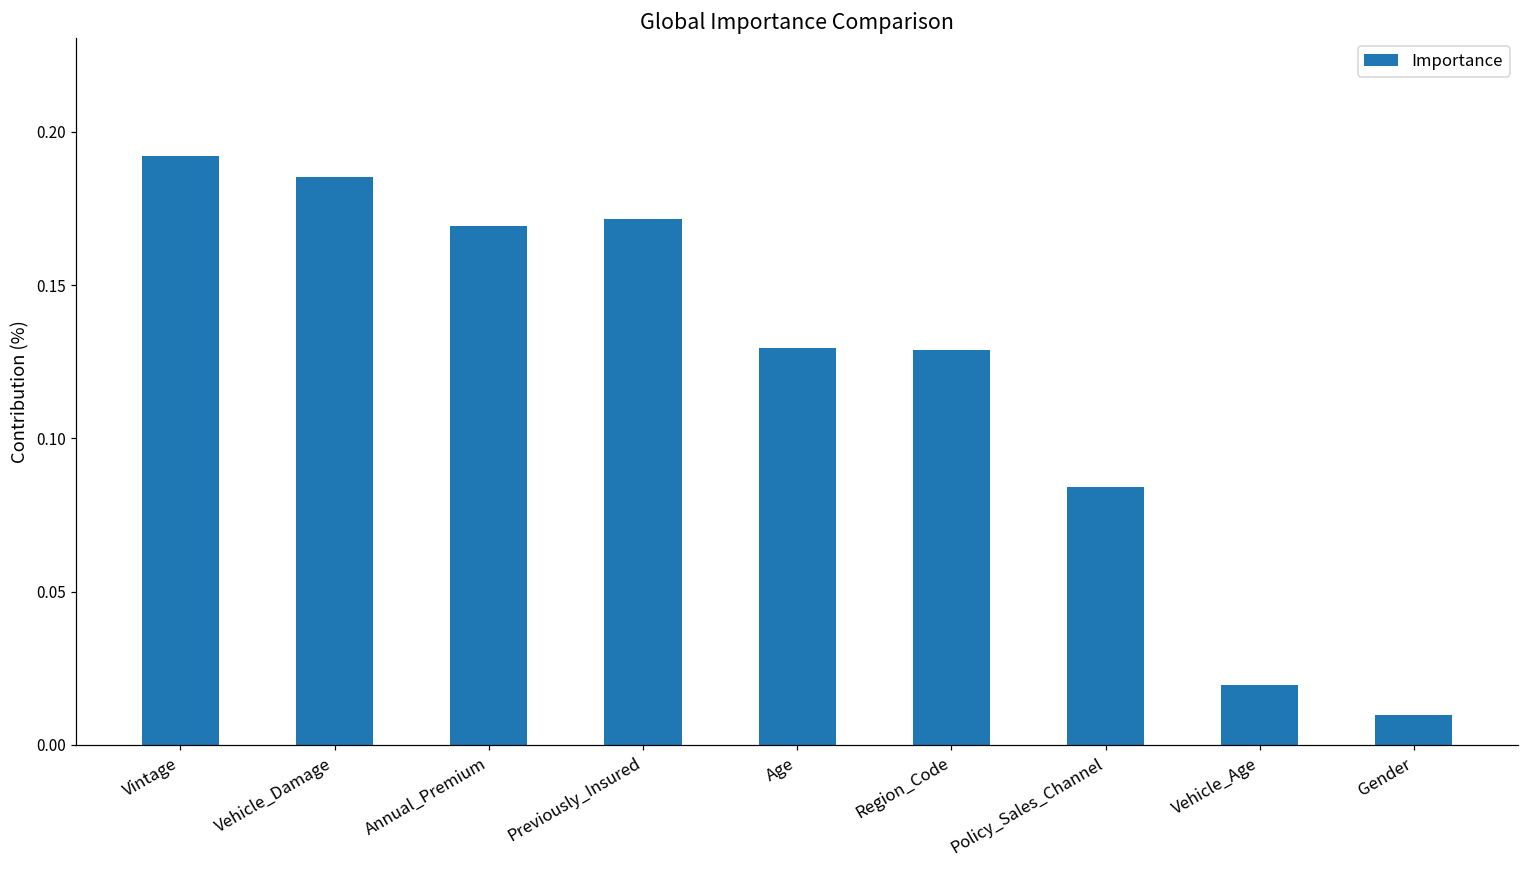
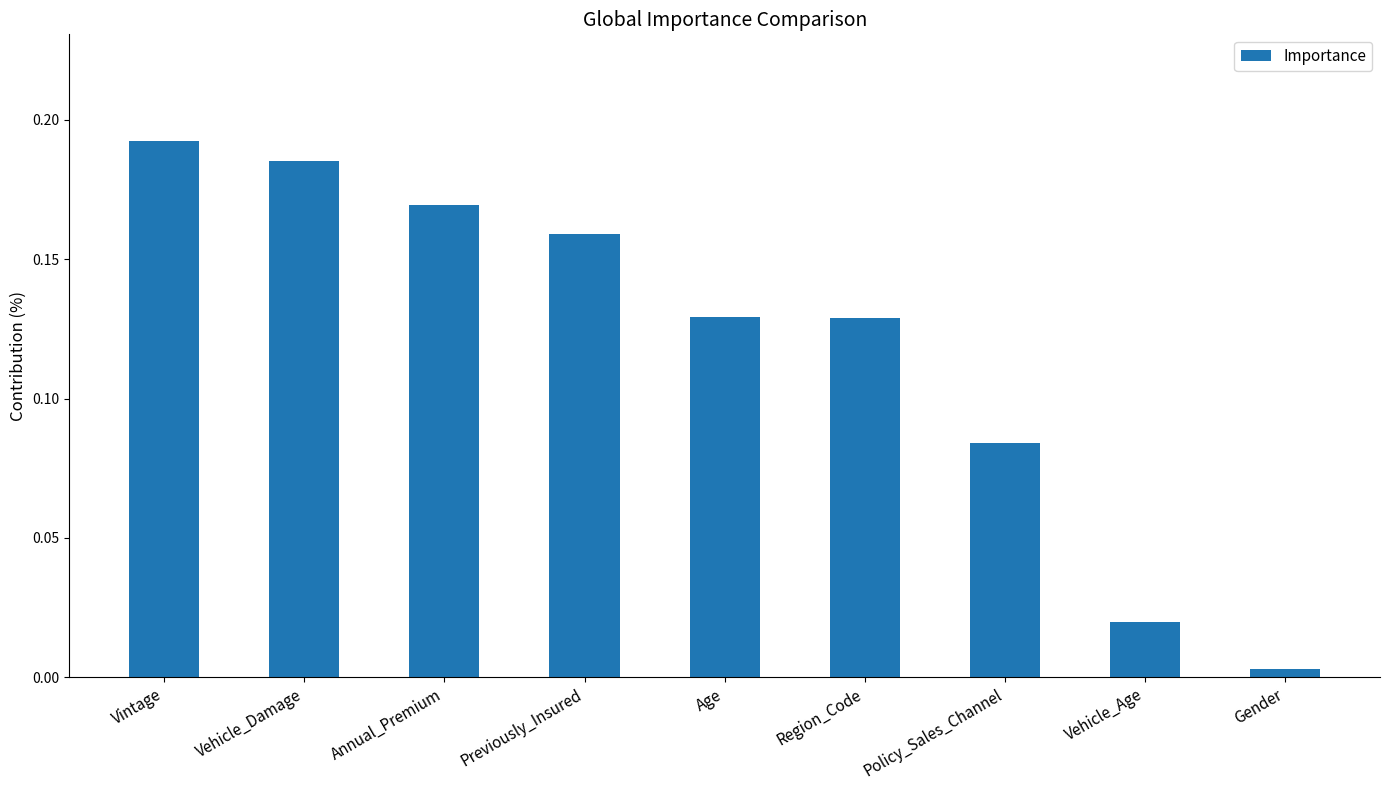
Previously_Insured: 0.171 -> 0.159
Gender: 0.010 -> 0.003
